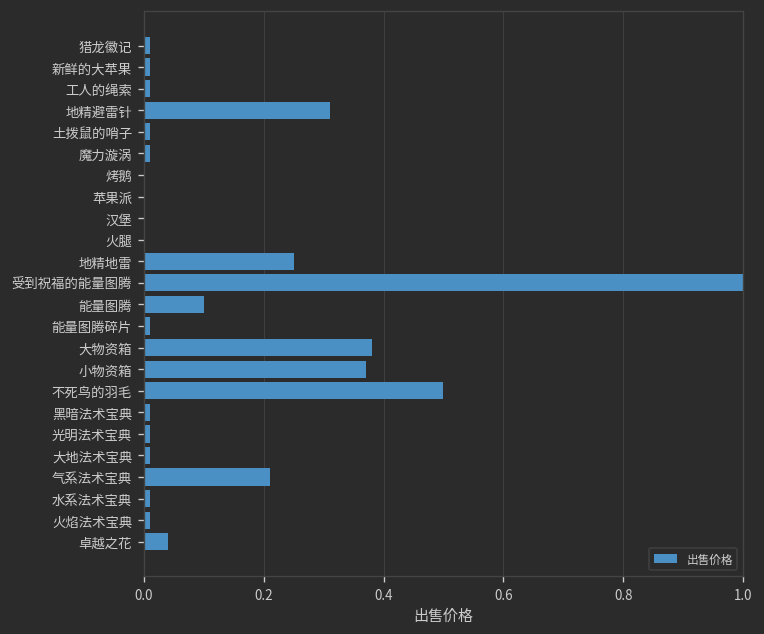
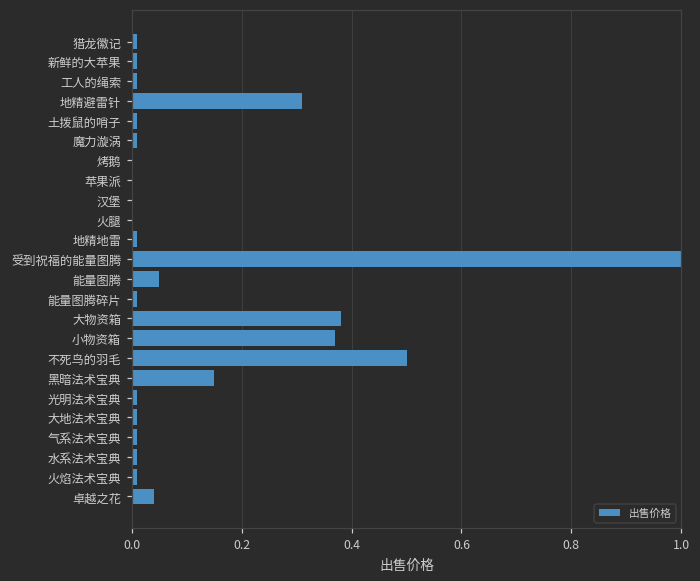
地精地雷: 0.25 -> 0.01
能量图腾: 0.10 -> 0.05
黑暗法术宝典: 0.01 -> 0.15
气系法术宝典: 0.21 -> 0.01
